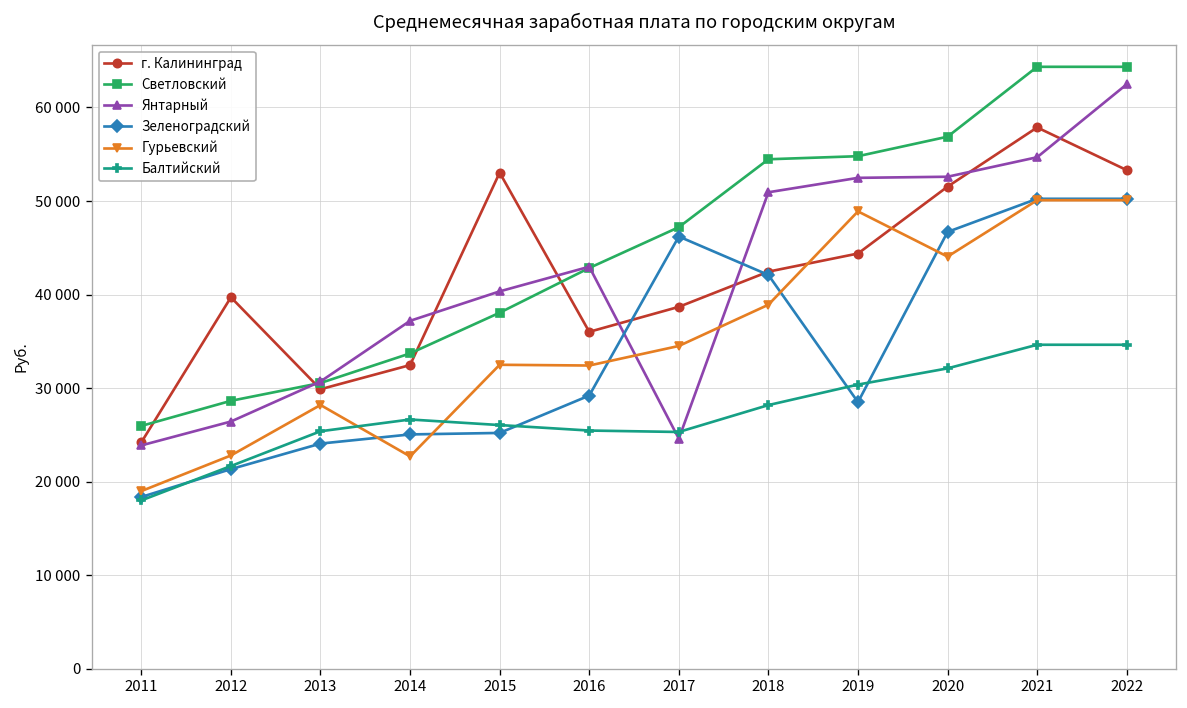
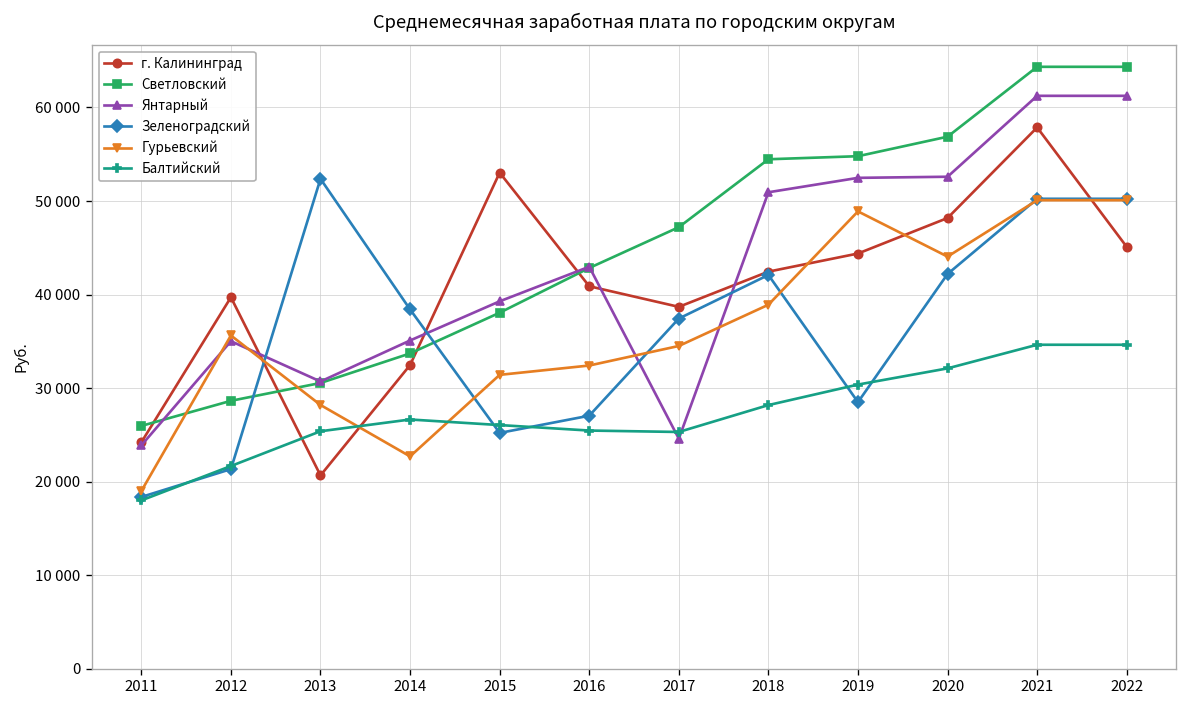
Янтарный, 2012: 26000 -> 35000
Гурьевский, 2012: 23000 -> 36000
г. Калининград, 2013: 30000 -> 21000
Зеленоградский, 2013: 24000 -> 52000
Янтарный, 2014: 37000 -> 35000
Зеленоградский, 2014: 25000 -> 38000
Янтарный, 2015: 40000 -> 39000
Гурьевский, 2015: 32000 -> 31000
г. Калининград, 2016: 36000 -> 41000
Зеленоградский, 2016: 29000 -> 27000
Зеленоградский, 2017: 46000 -> 37000
г. Калининград, 2020: 52000 -> 48000
Зеленоградский, 2020: 47000 -> 42000
Янтарный, 2021: 55000 -> 61000
г. Калининград, 2022: 53000 -> 45000
Янтарный, 2022: 62000 -> 61000
